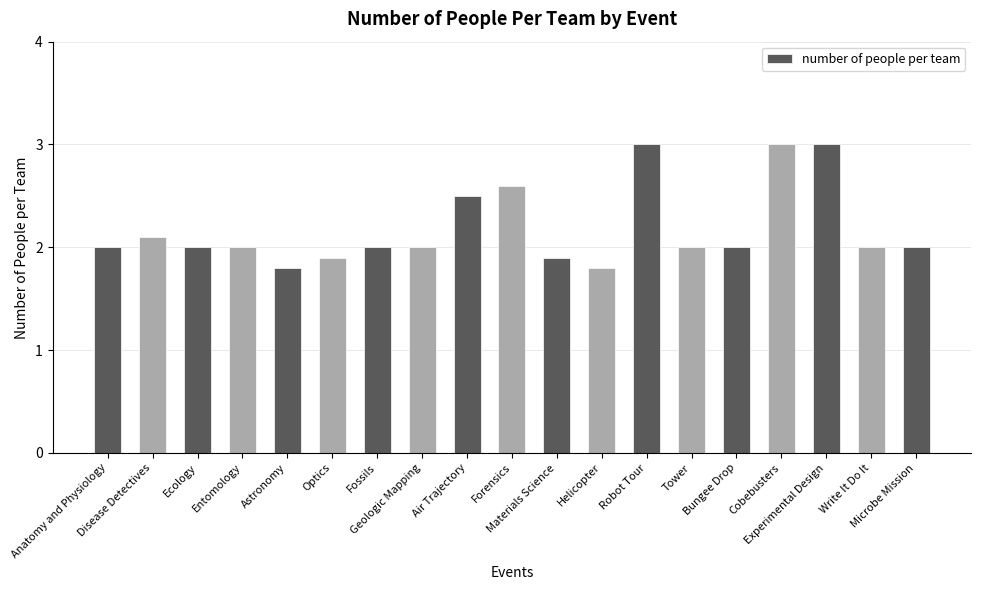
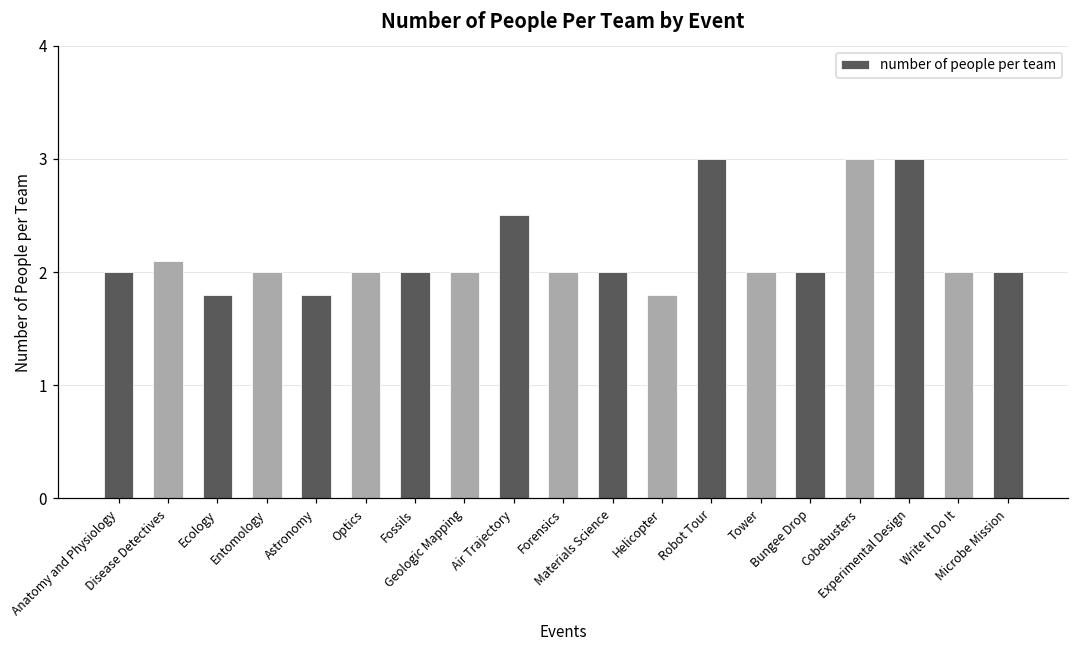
Ecology: 2.0 -> 1.8
Optics: 1.9 -> 2.0
Forensics: 2.6 -> 2.0
Materials Science: 1.9 -> 2.0
